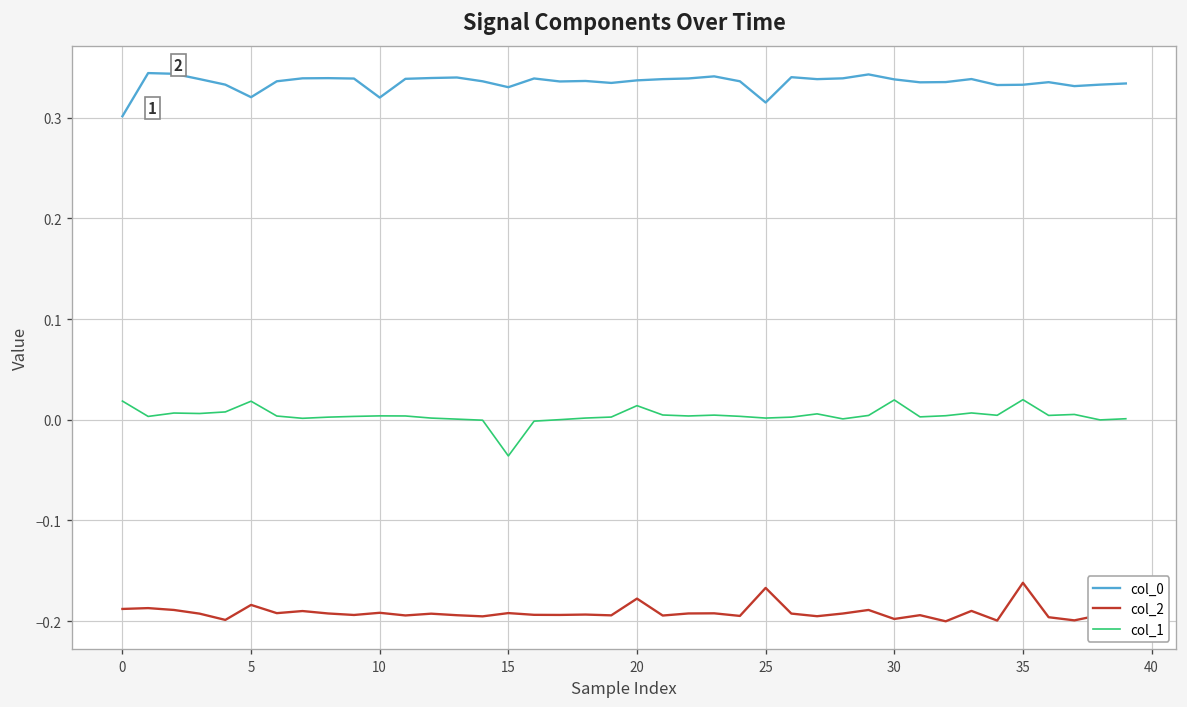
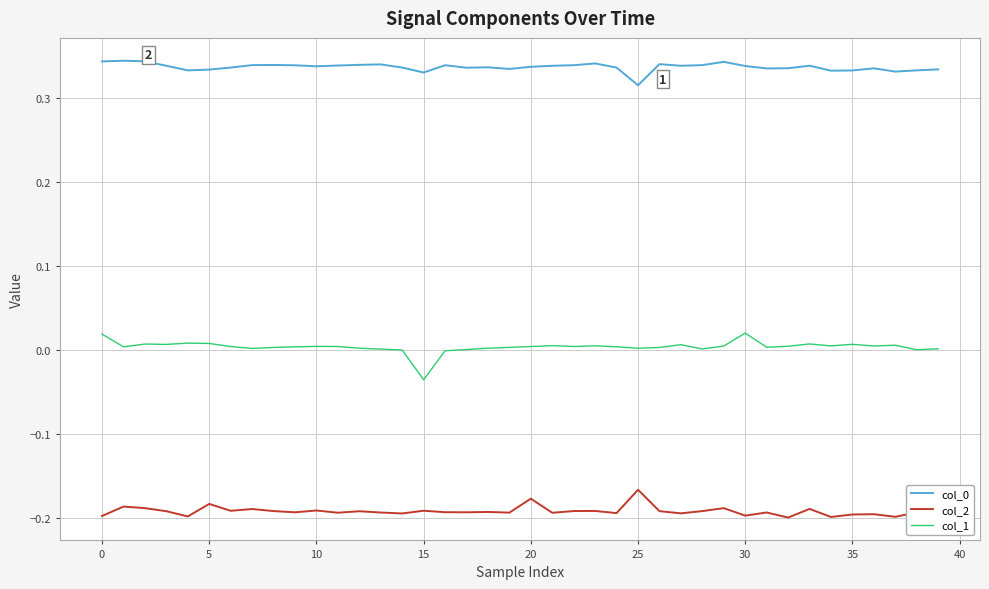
col_0, 0: 0.30 -> 0.34
col_2, 0: -0.19 -> -0.20
col_0, 5: 0.32 -> 0.33
col_1, 5: 0.02 -> 0.01
col_0, 10: 0.32 -> 0.34
col_1, 20: 0.01 -> 0.00
col_2, 35: -0.16 -> -0.20
col_1, 35: 0.02 -> 0.01
